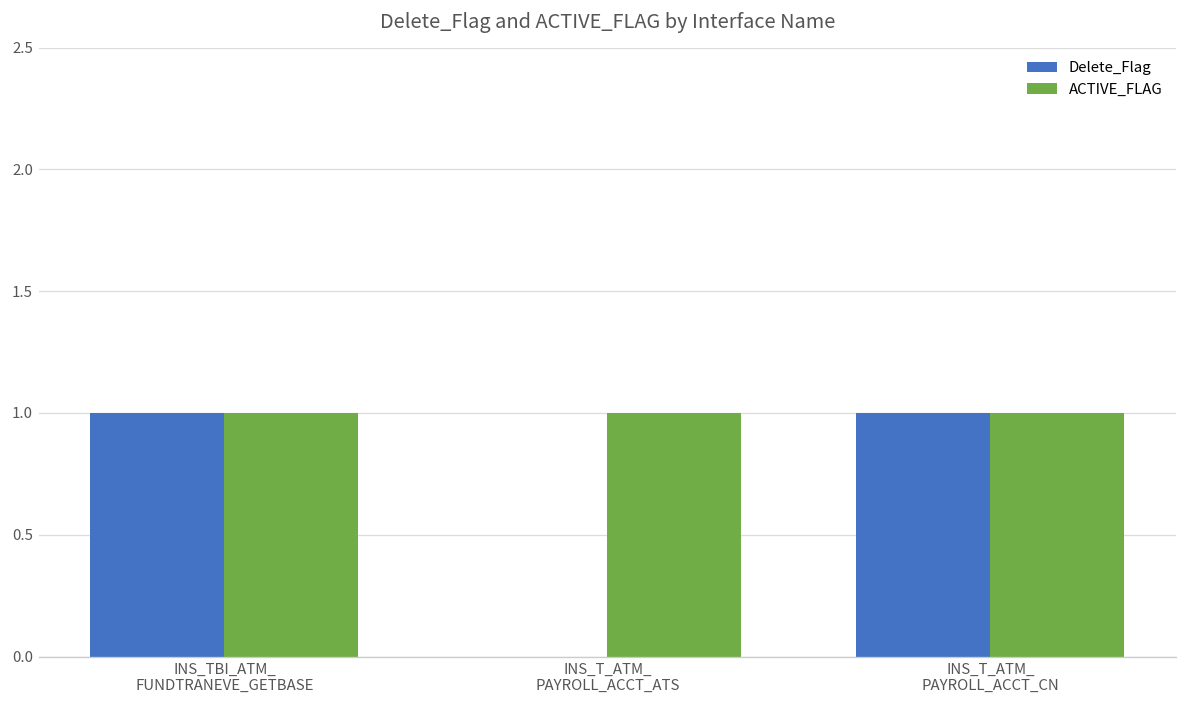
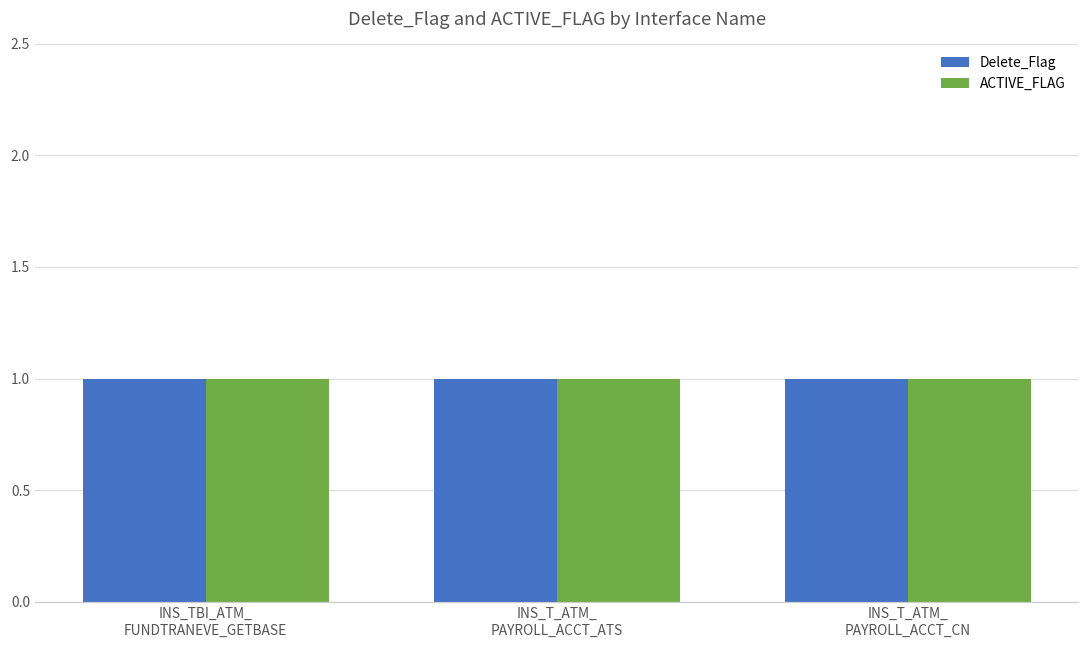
Delete_Flag, INS_T_ATM_ PAYROLL_ACCT_ATS: 0 -> 1
